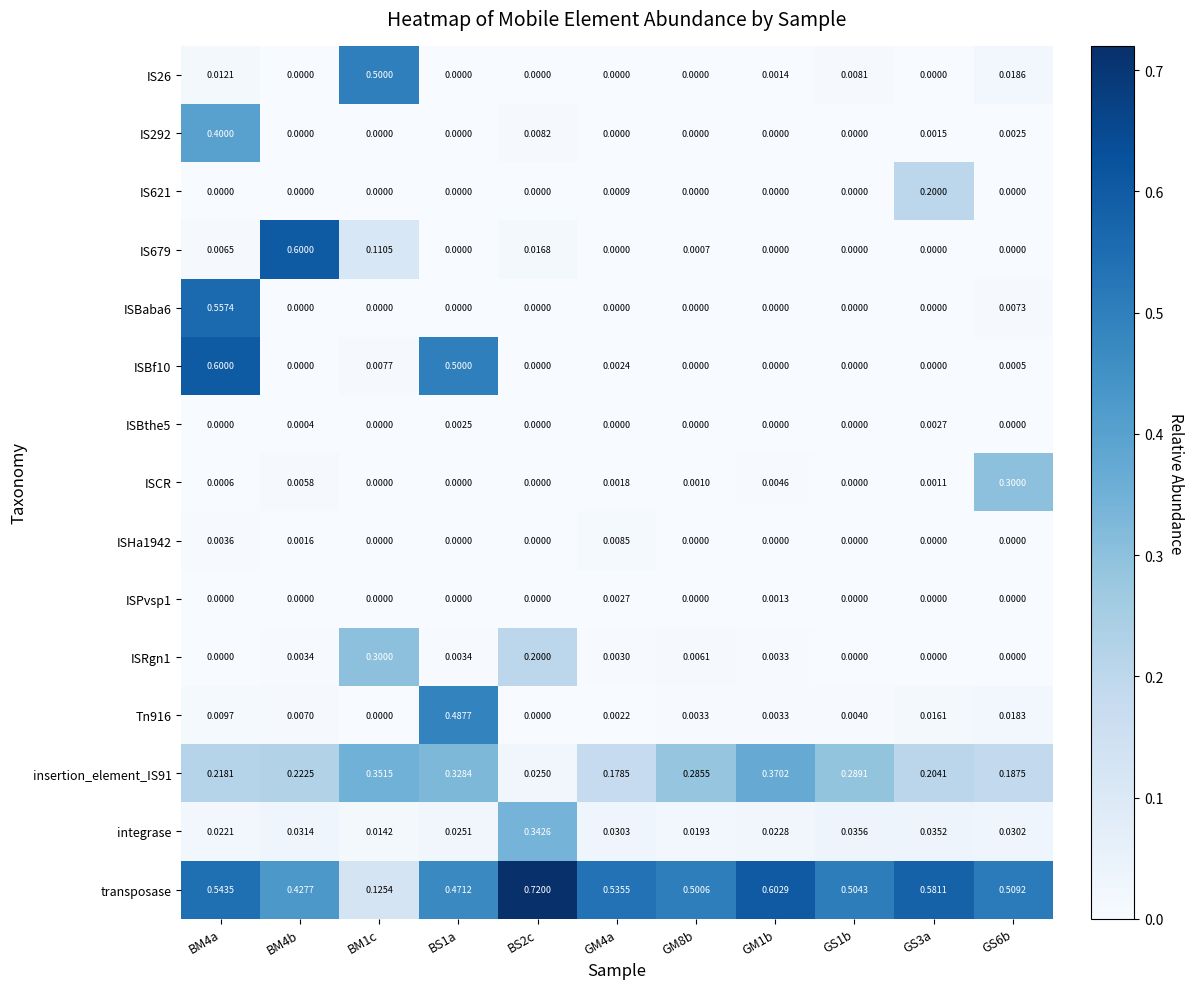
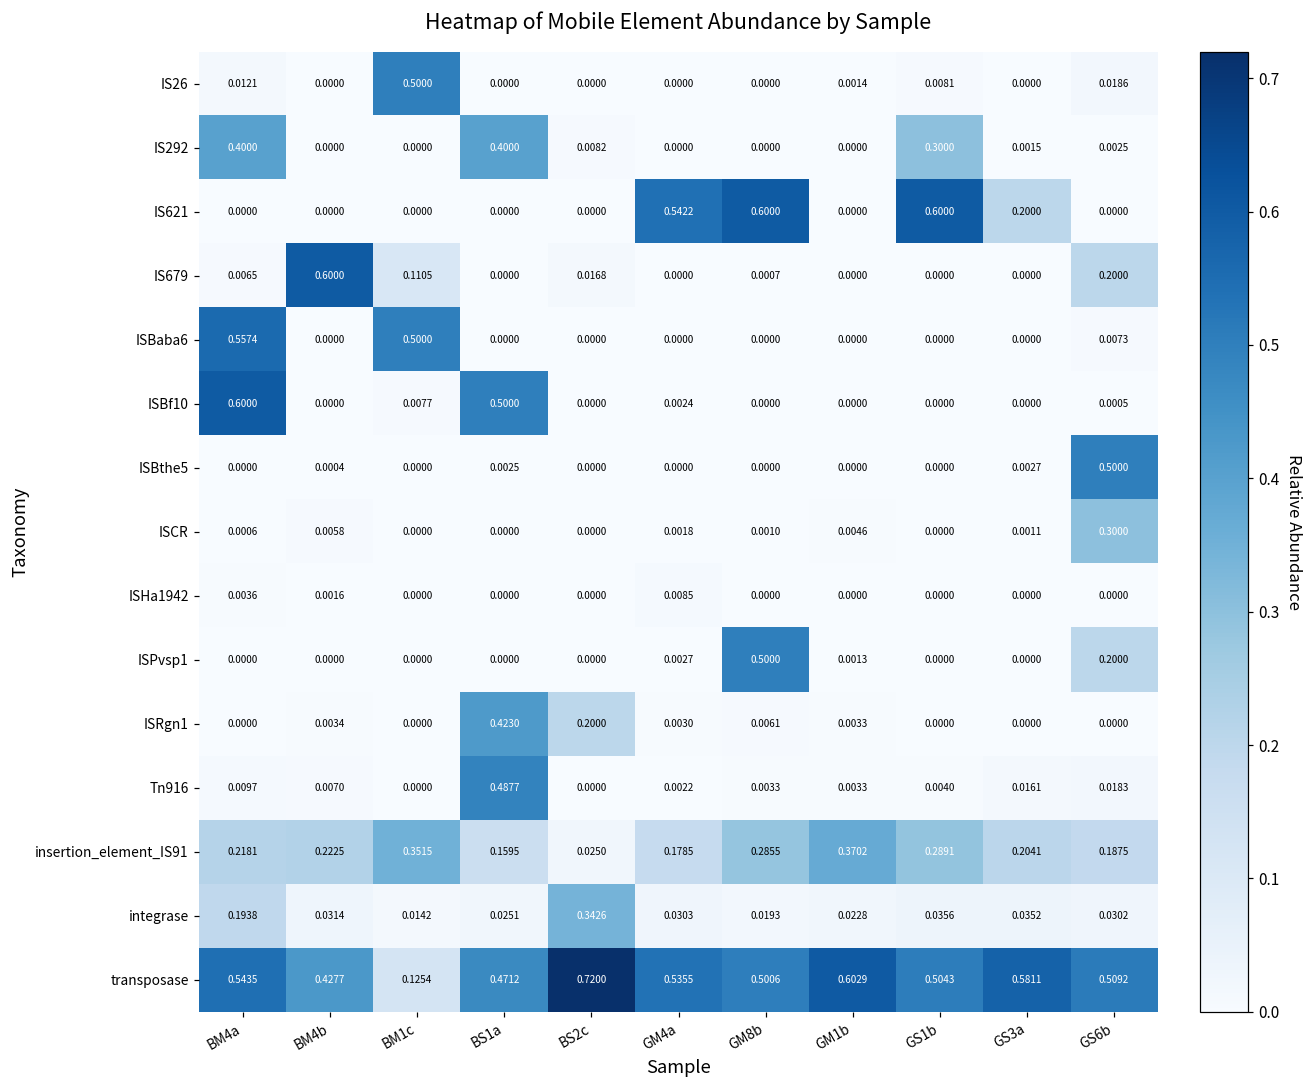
IS292, BS1a: 0.0000 -> 0.4000
IS292, GS1b: 0.0000 -> 0.3000
IS621, GM4a: 0.0009 -> 0.5422
IS621, GM8b: 0.0000 -> 0.6000
IS621, GS1b: 0.0000 -> 0.6000
IS679, GS6b: 0.0000 -> 0.2000
ISBaba6, BM1c: 0.0000 -> 0.5000
ISBthe5, GS6b: 0.0000 -> 0.5000
ISPvsp1, GM8b: 0.0000 -> 0.5000
ISPvsp1, GS6b: 0.0000 -> 0.2000
ISRgn1, BM1c: 0.3000 -> 0.0000
ISRgn1, BS1a: 0.0034 -> 0.4230
insertion_element_IS91, BS1a: 0.3284 -> 0.1595
integrase, BM4a: 0.0221 -> 0.1938
